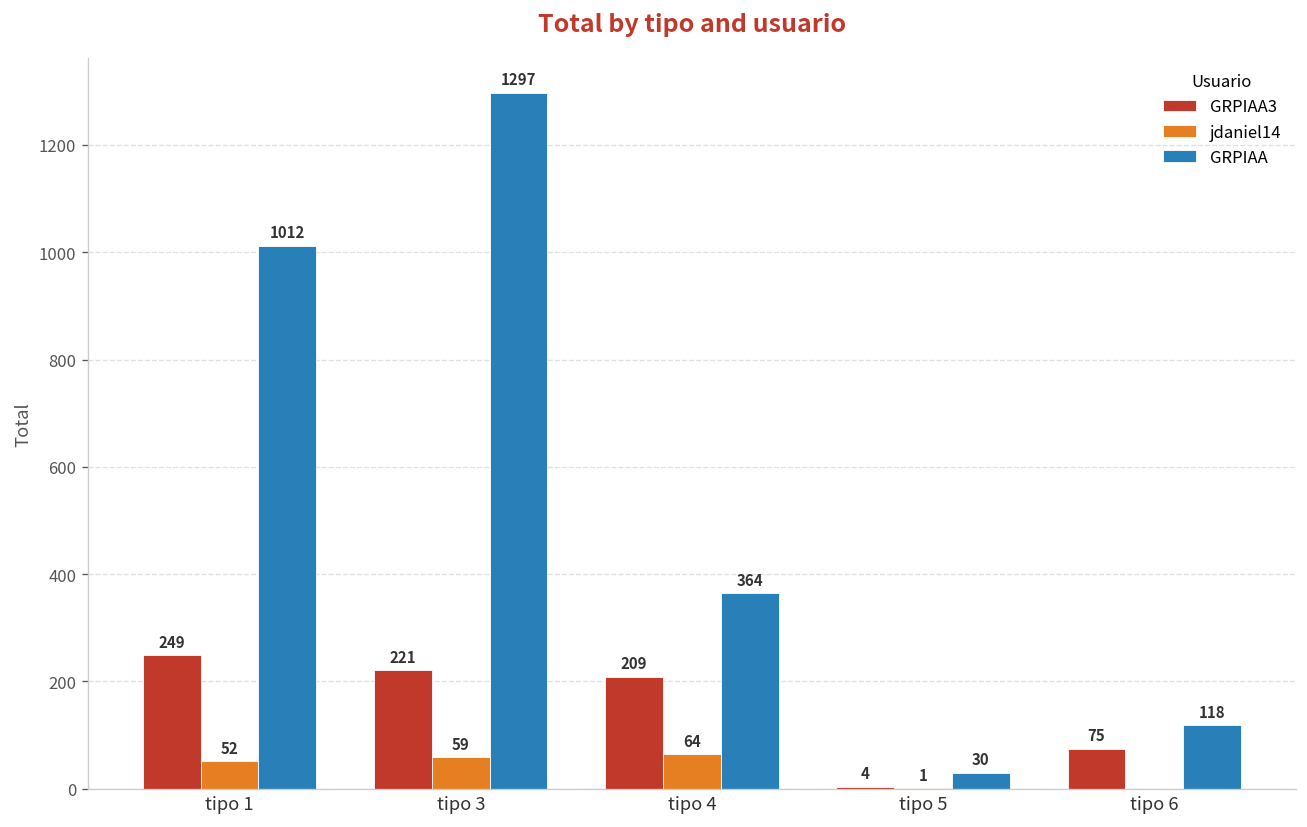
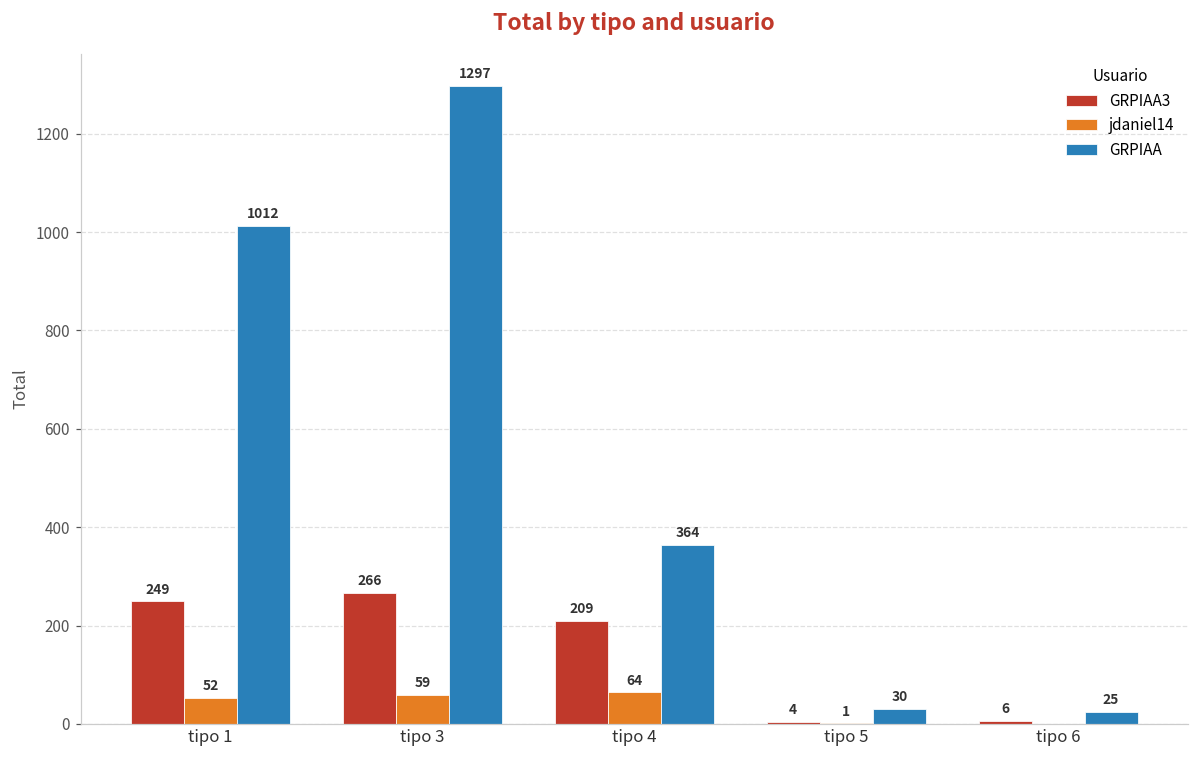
GRPIAA3, tipo 3: 221 -> 266
GRPIAA3, tipo 6: 75 -> 6
GRPIAA, tipo 6: 118 -> 25
